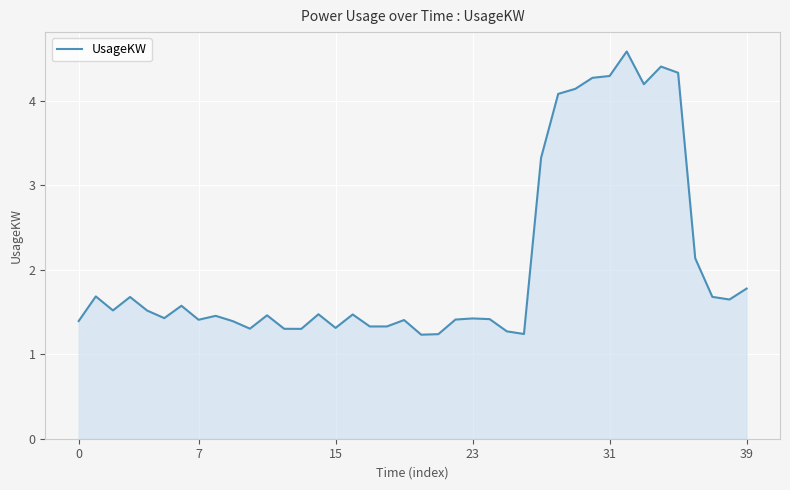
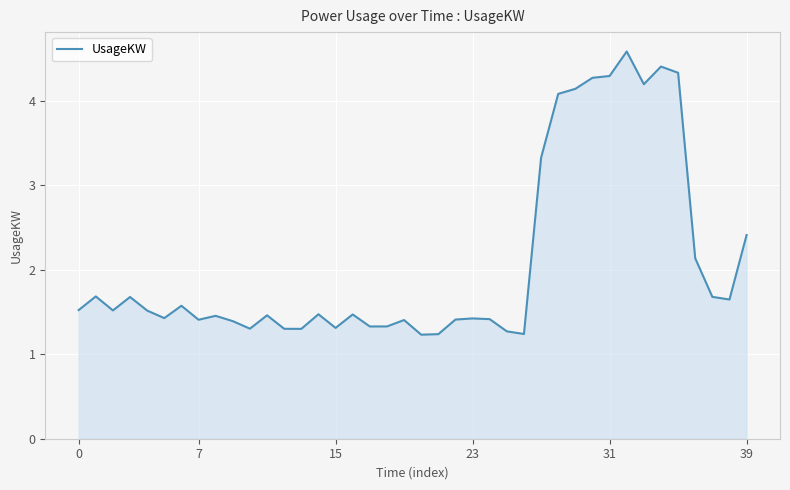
0: 1.4 -> 1.5
39: 1.8 -> 2.4
